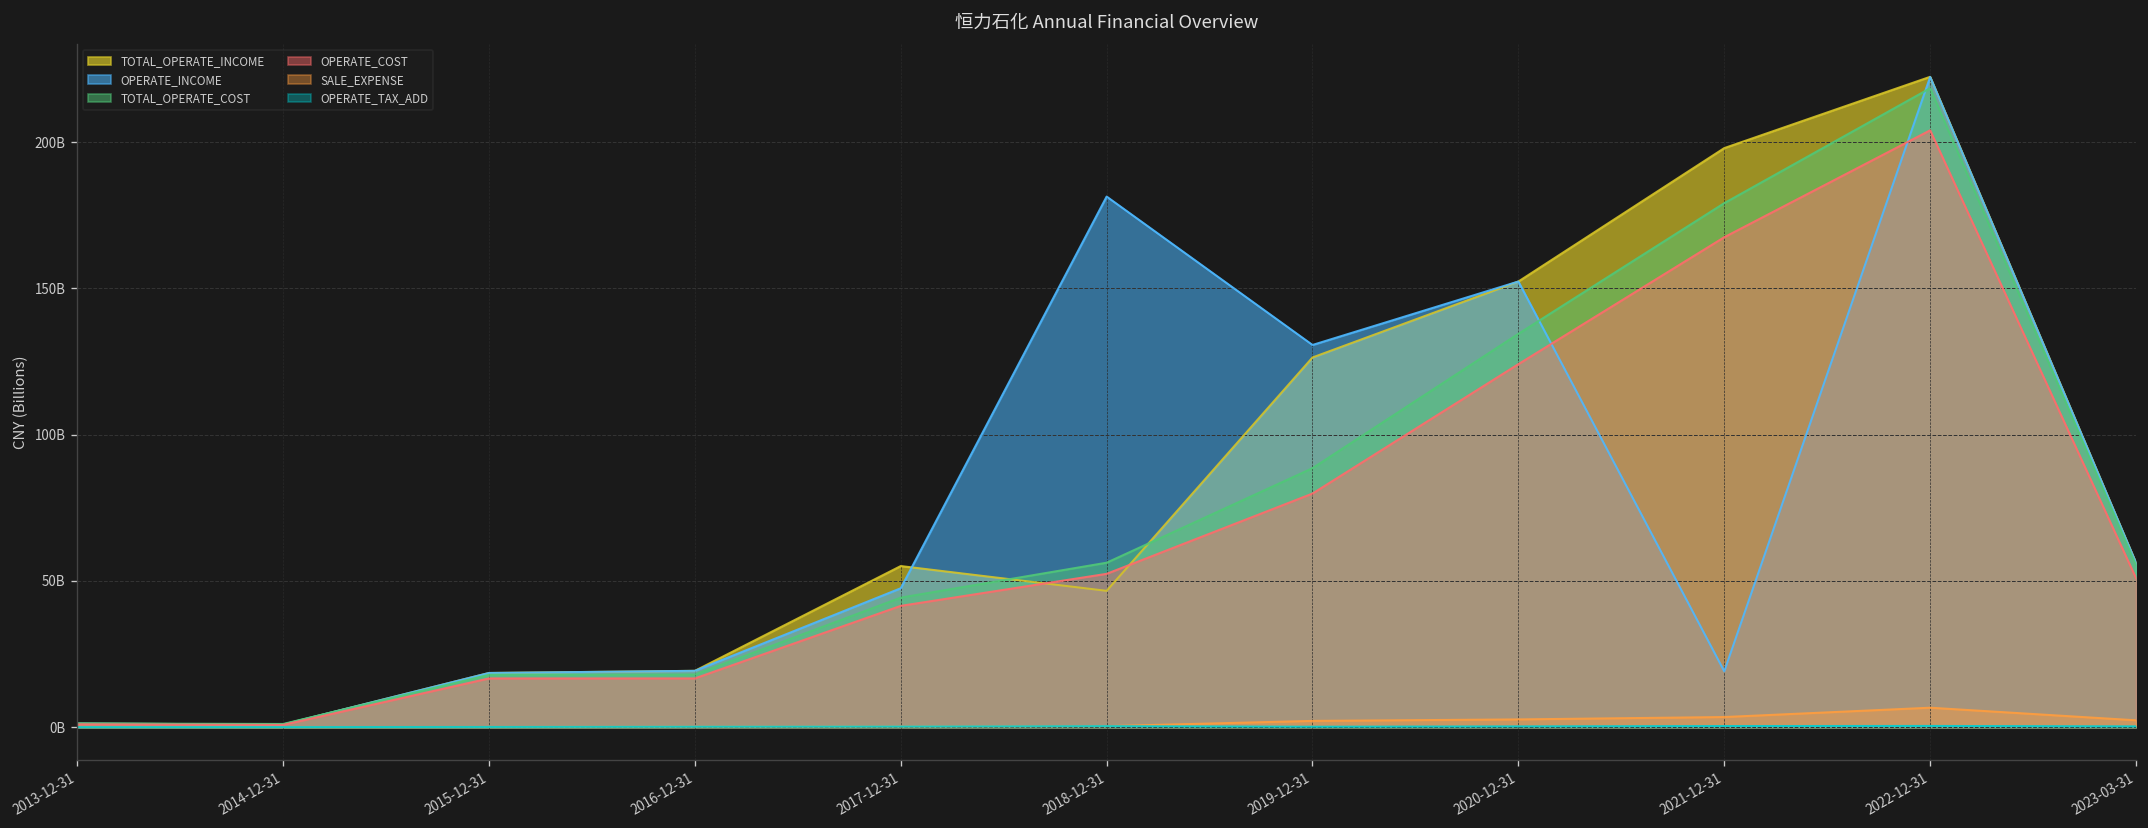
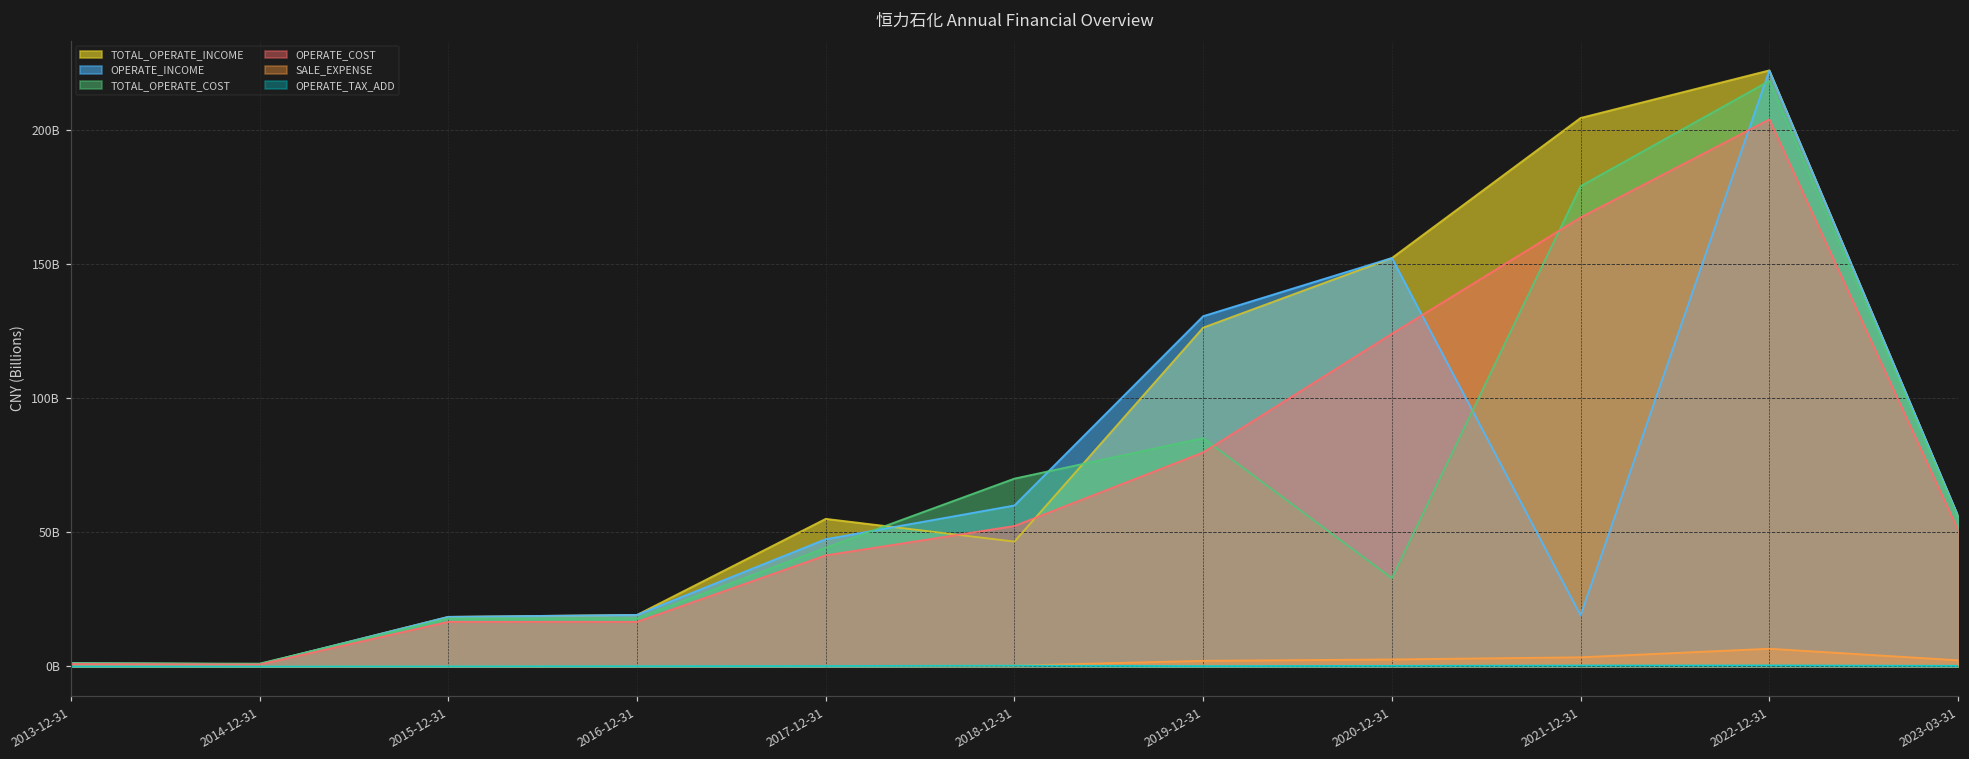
OPERATE_INCOME, 2018-12-31: 181000000000 -> 60000000000
TOTAL_OPERATE_COST, 2018-12-31: 56000000000 -> 70000000000
TOTAL_OPERATE_COST, 2019-12-31: 89000000000 -> 85000000000
TOTAL_OPERATE_COST, 2020-12-31: 134000000000 -> 33000000000
TOTAL_OPERATE_INCOME, 2021-12-31: 198000000000 -> 205000000000
